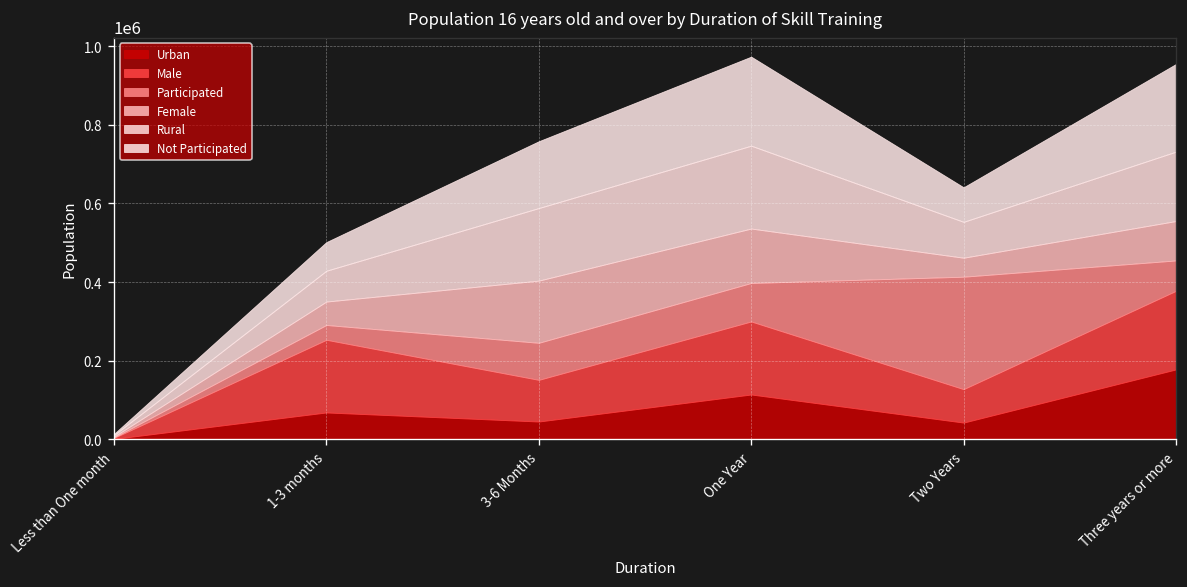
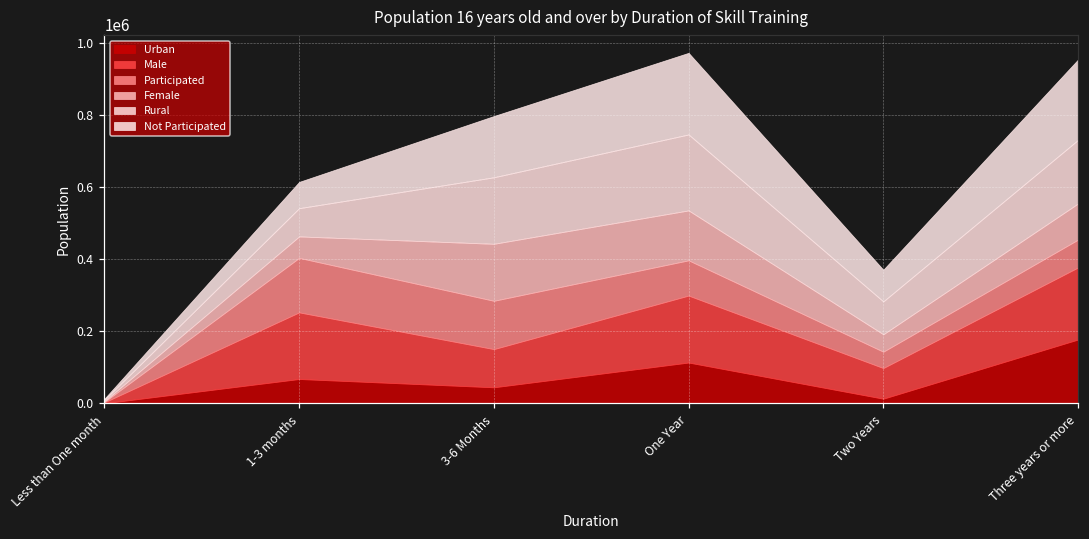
Participated, 1-3 months: 40000 -> 150000
Participated, 3-6 Months: 90000 -> 130000
Urban, Two Years: 40000 -> 10000
Participated, Two Years: 290000 -> 50000
